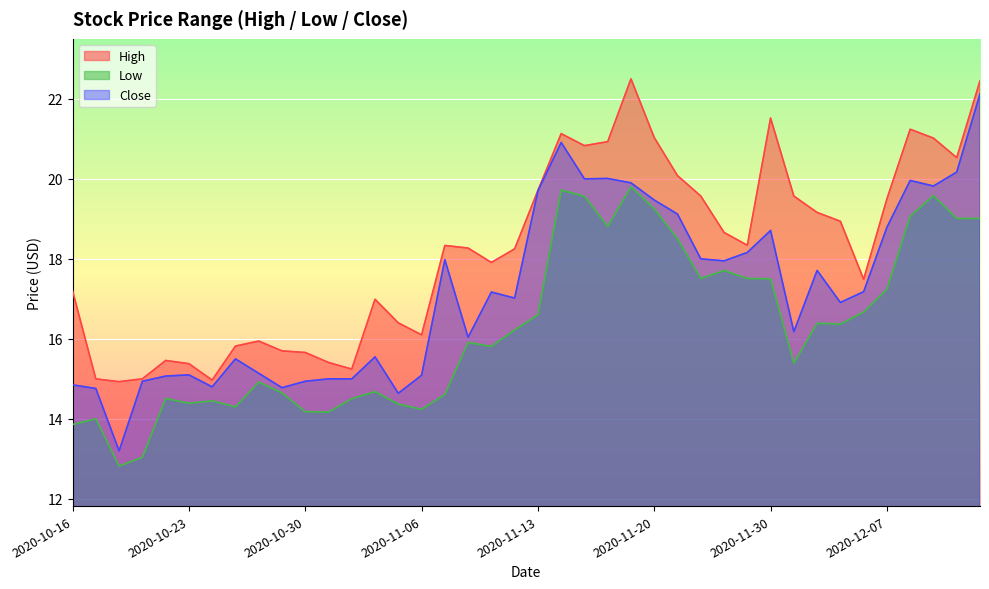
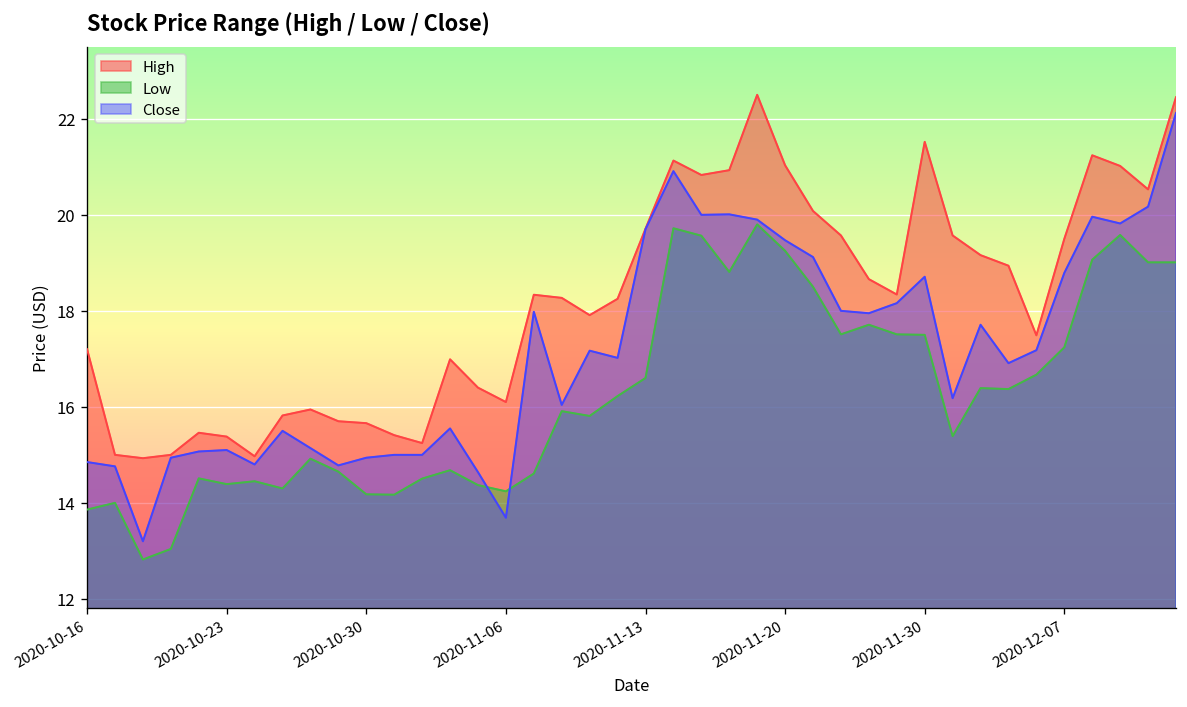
Close, 2020-11-06: 15.1 -> 13.7
